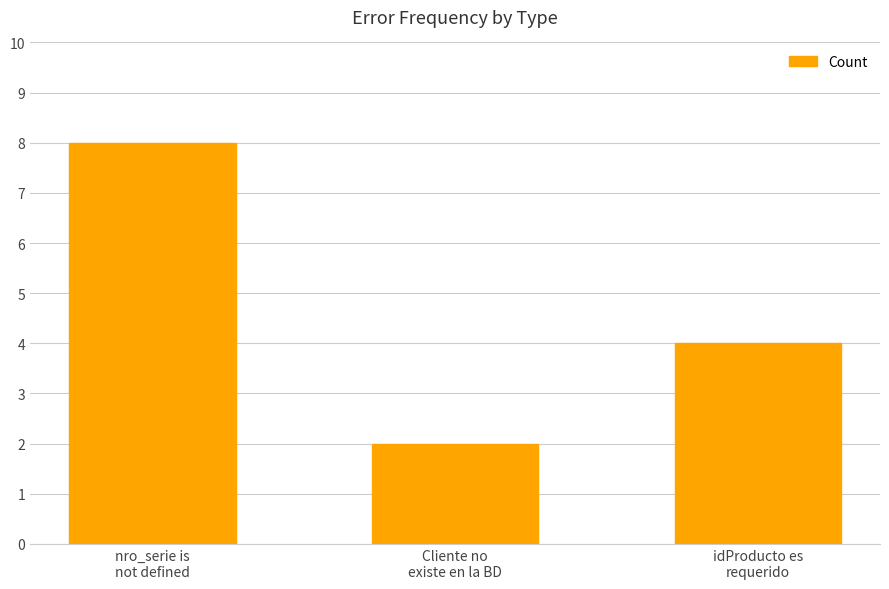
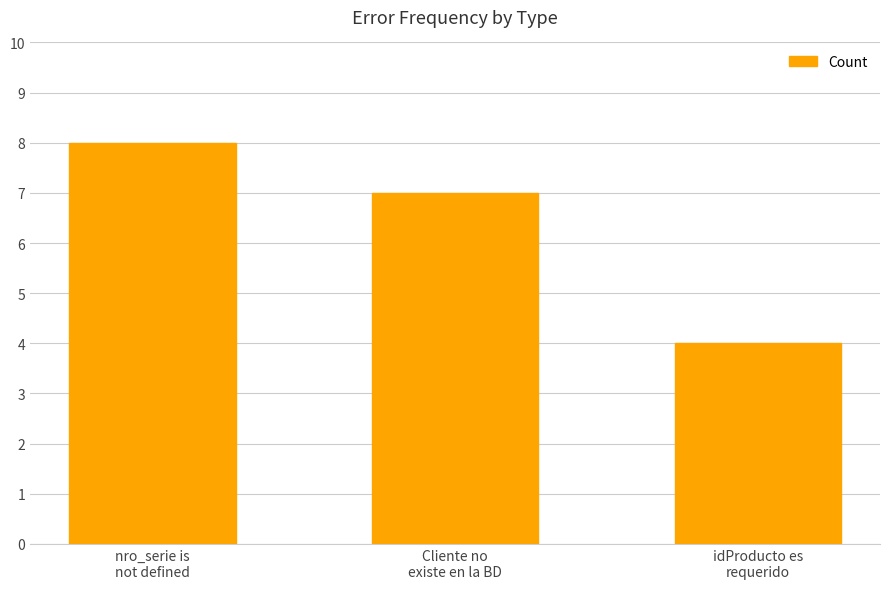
Cliente no existe en la BD: 2 -> 7
